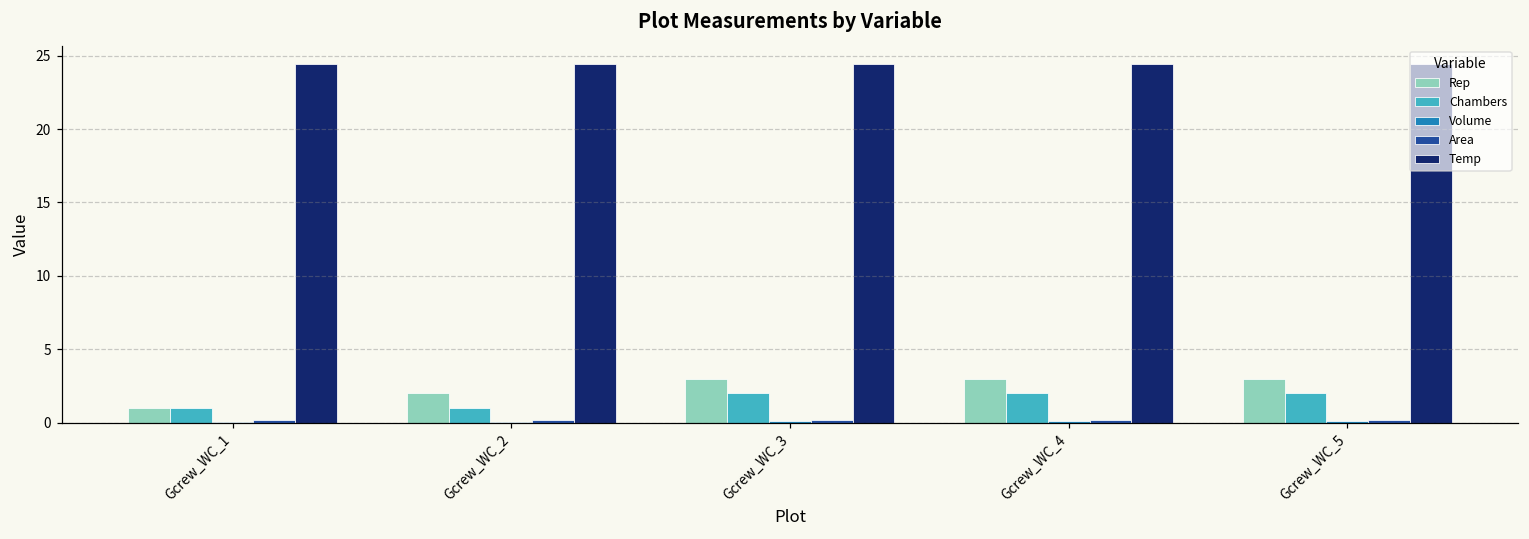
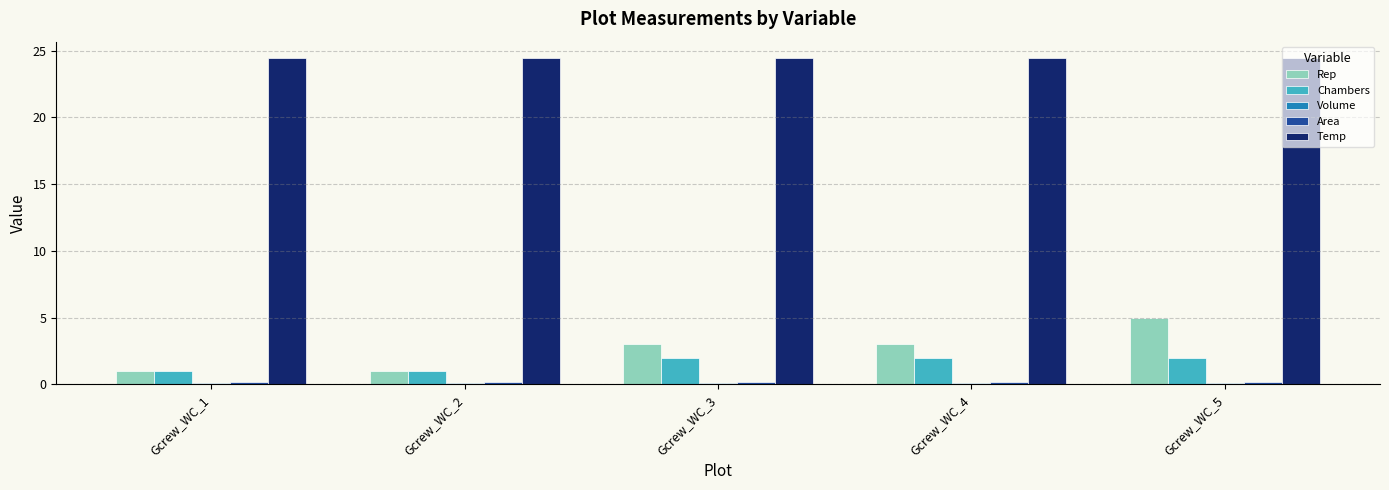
Rep, Gcrew_WC_2: 2 -> 1
Rep, Gcrew_WC_5: 3 -> 5
